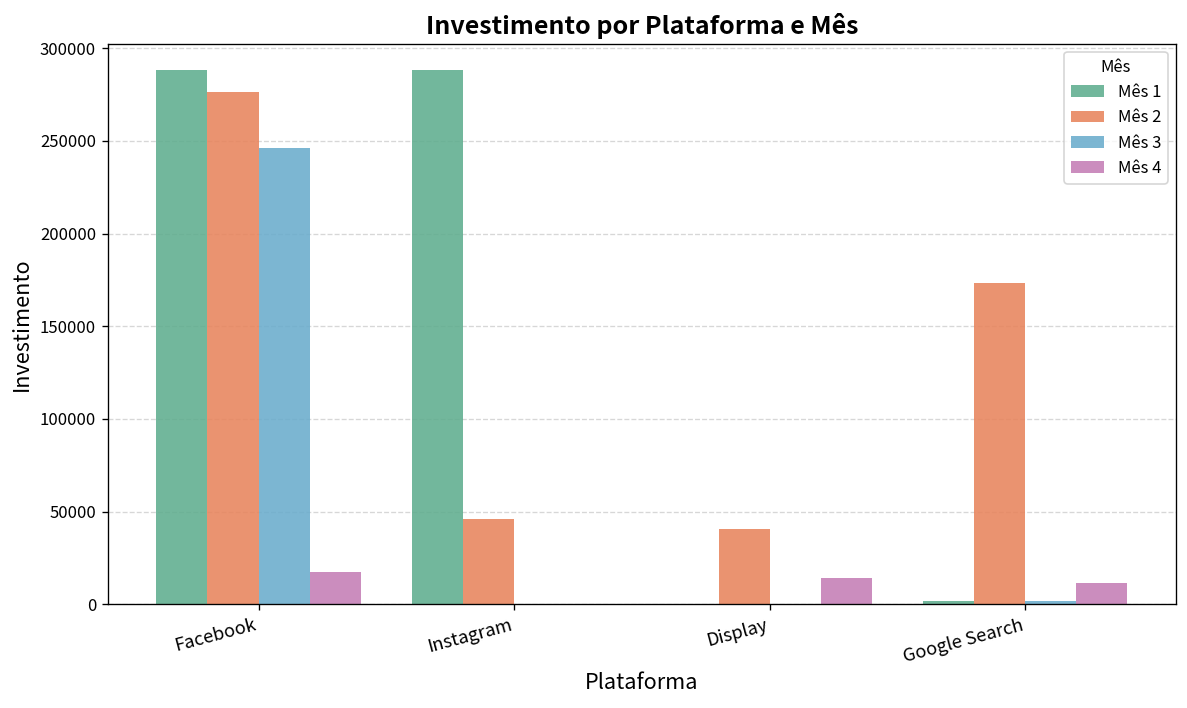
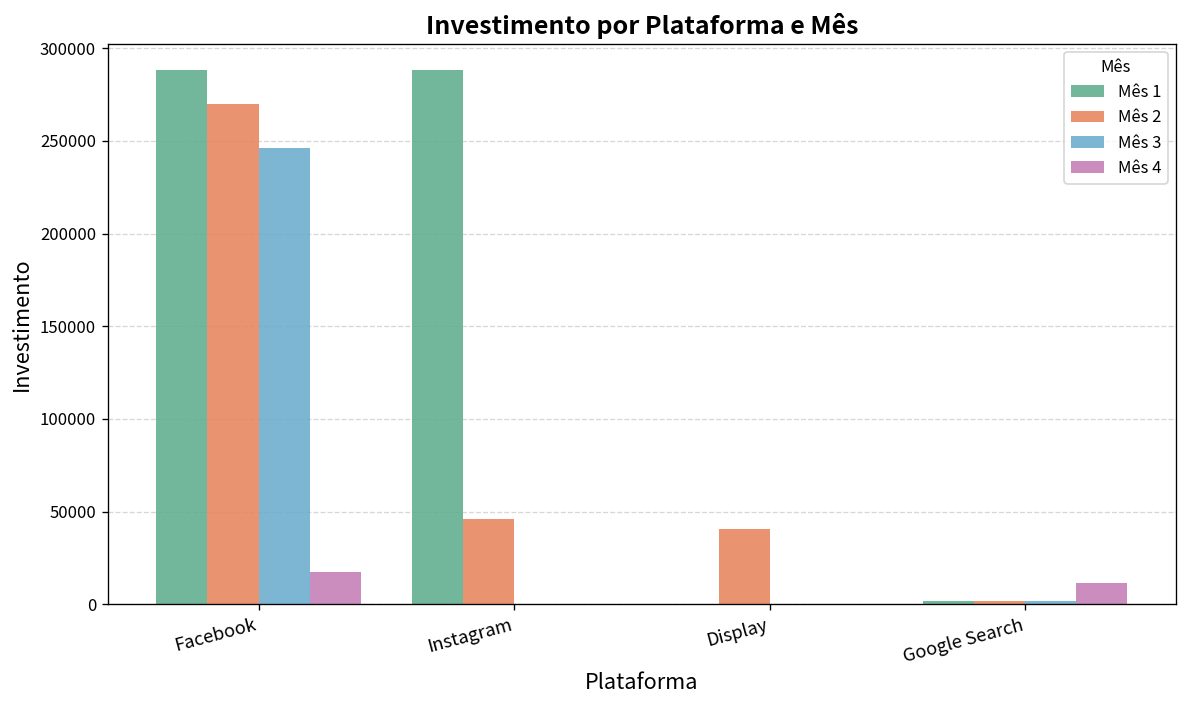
Mês 2, Facebook: 277000 -> 270000
Mês 4, Display: 14000 -> 0
Mês 2, Google Search: 173000 -> 2000
